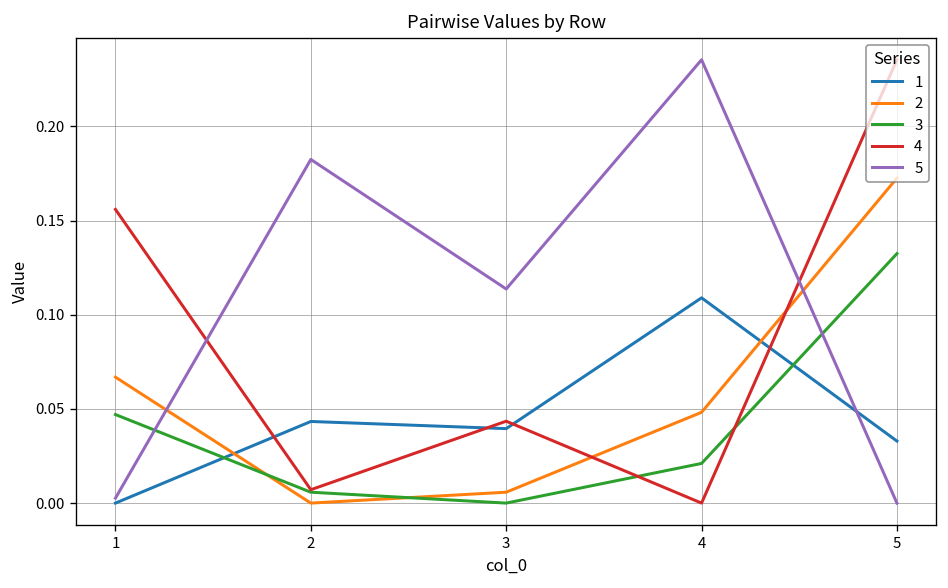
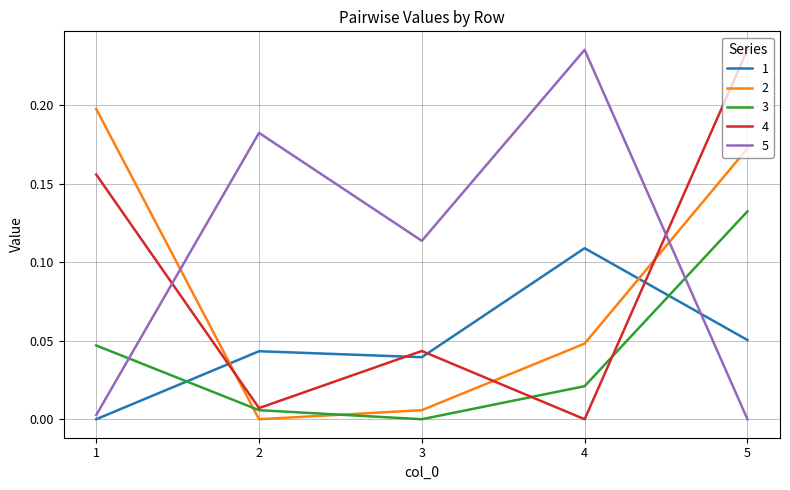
2, 1: 0.067 -> 0.198
1, 5: 0.033 -> 0.050
